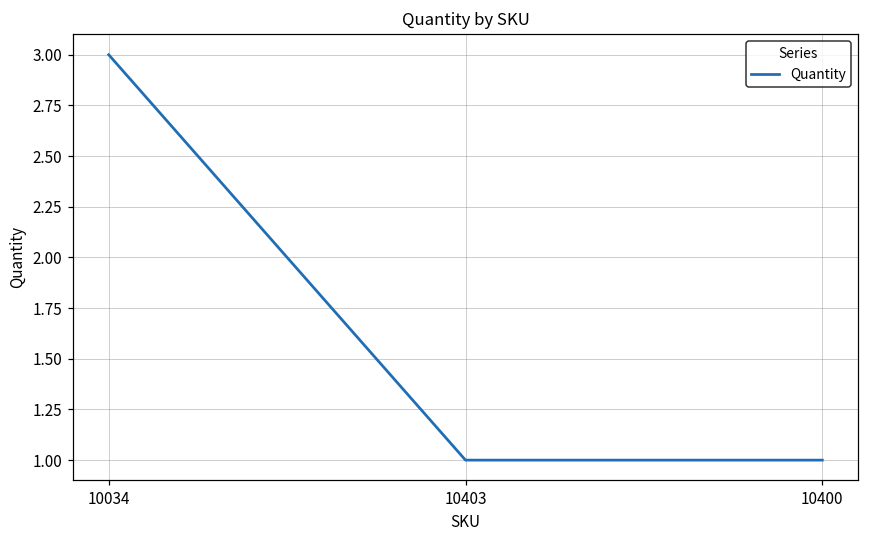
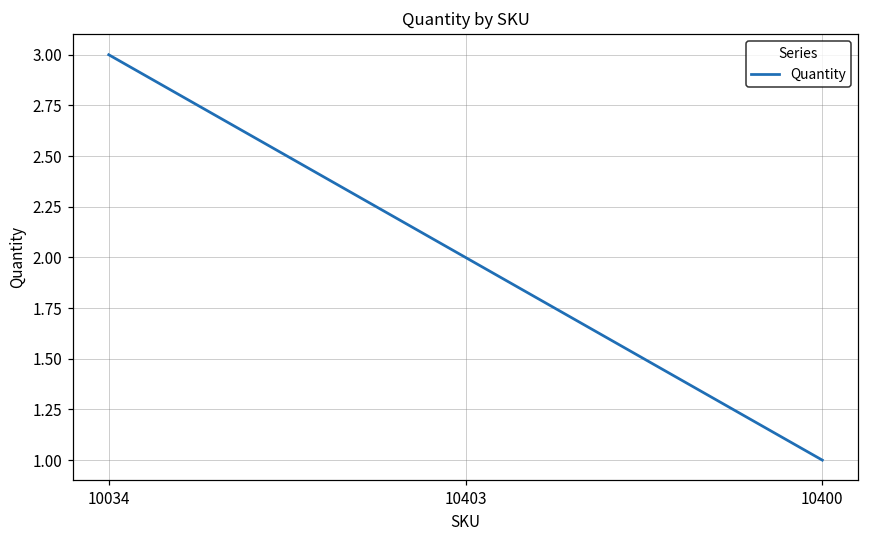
10403: 1 -> 2
